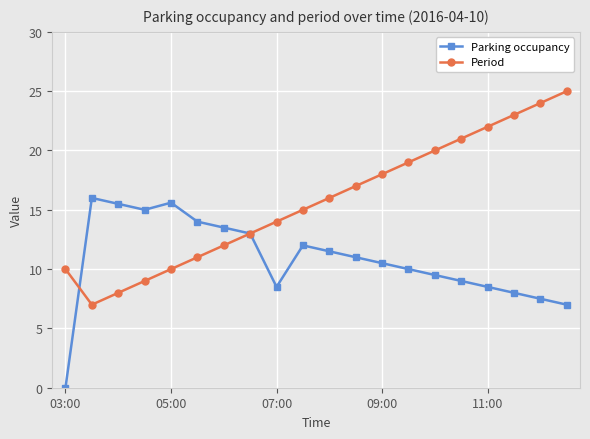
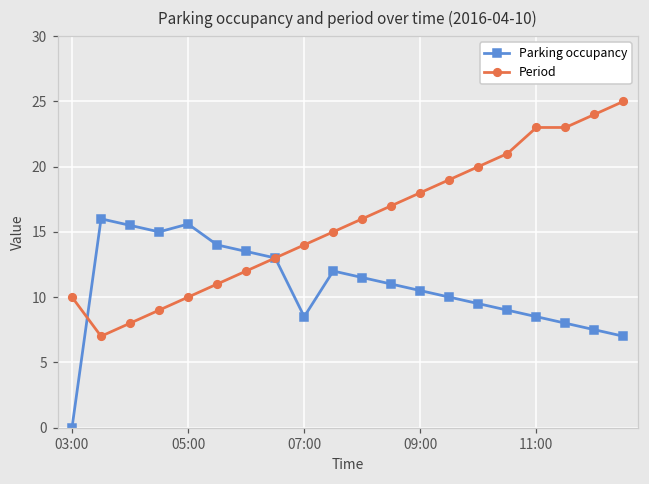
Period, 11:00: 22 -> 23
